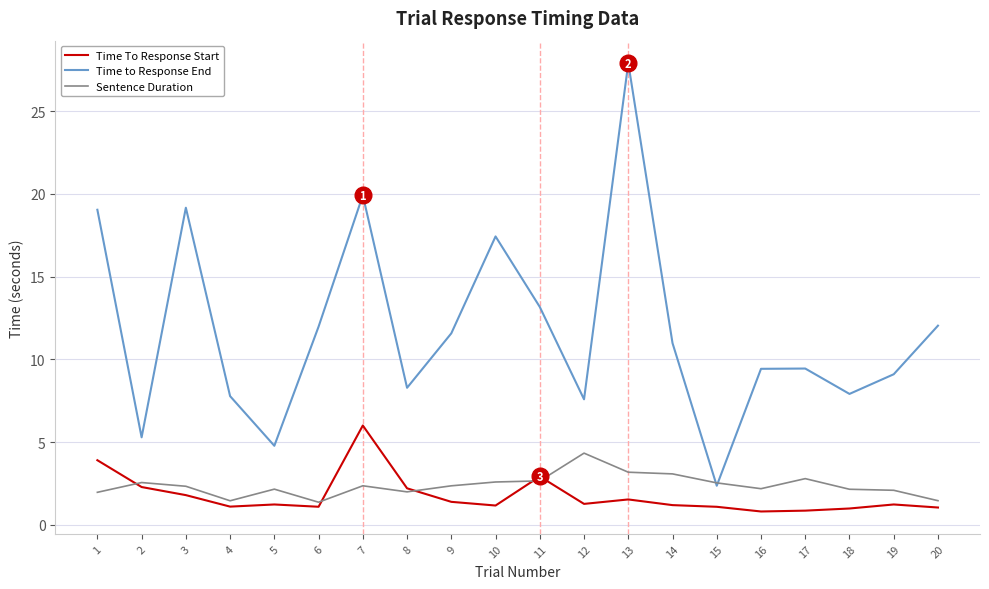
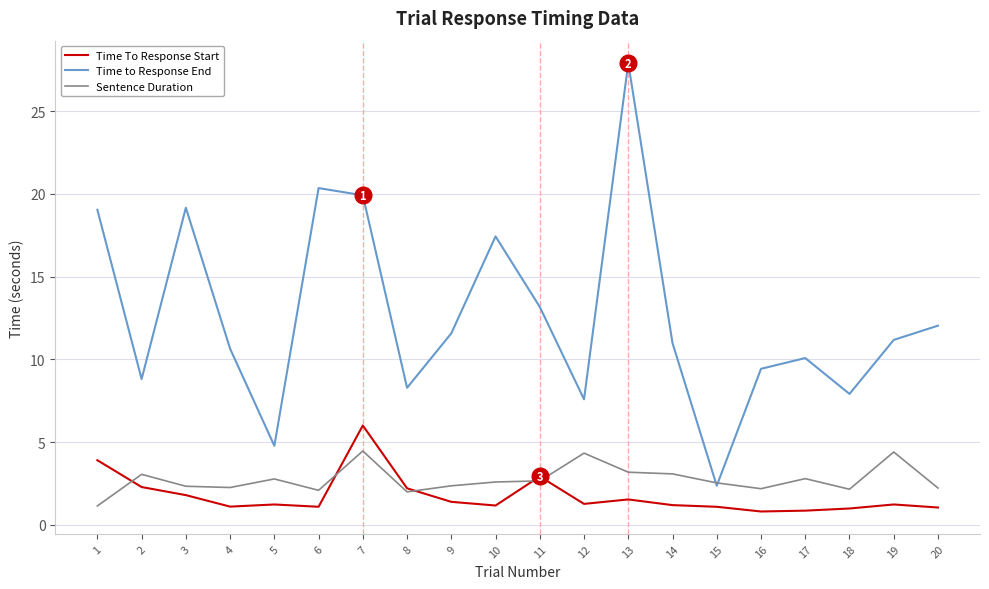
Sentence Duration, 1: 2.0 -> 1.1
Time to Response End, 2: 5.3 -> 8.8
Sentence Duration, 2: 2.6 -> 3.1
Time to Response End, 4: 7.8 -> 10.6
Sentence Duration, 4: 1.5 -> 2.3
Sentence Duration, 5: 2.2 -> 2.8
Time to Response End, 6: 12.0 -> 20.3
Sentence Duration, 6: 1.4 -> 2.1
Sentence Duration, 7: 2.4 -> 4.5
Time to Response End, 17: 9.4 -> 10.1
Time to Response End, 19: 9.1 -> 11.2
Sentence Duration, 19: 2.1 -> 4.4
Sentence Duration, 20: 1.5 -> 2.2
